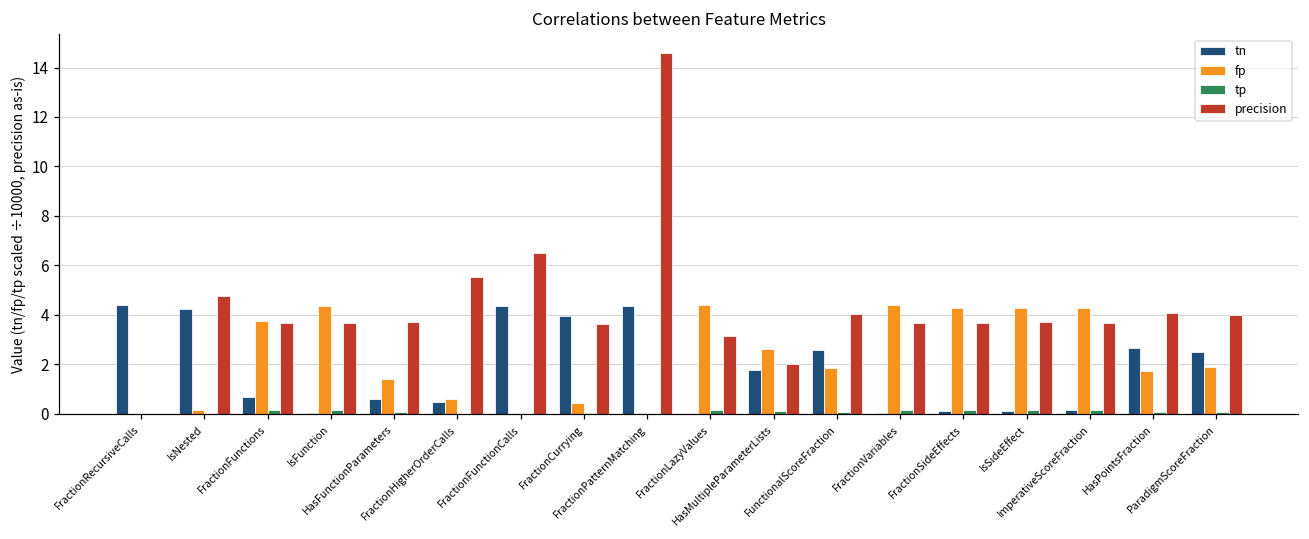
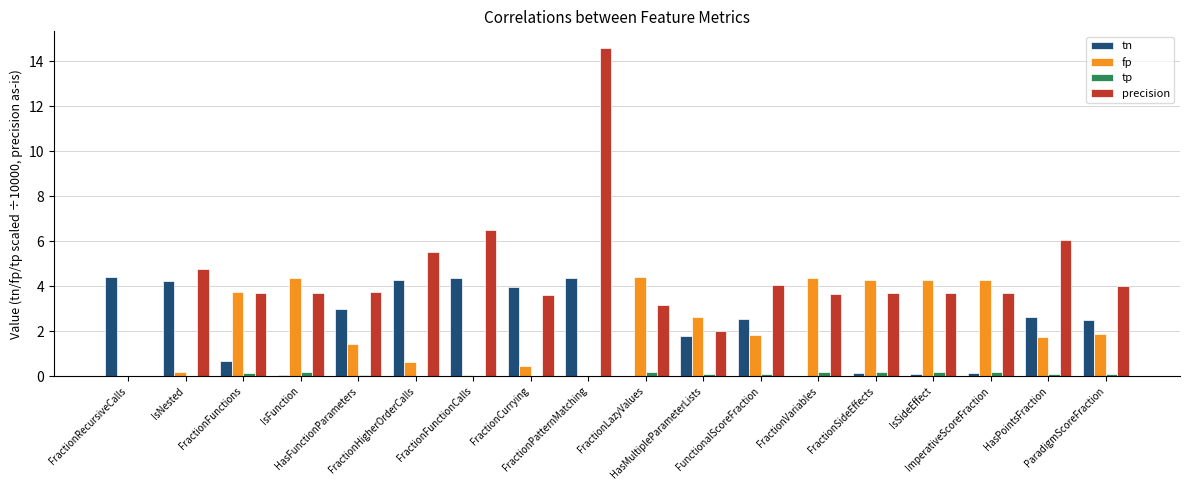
tn, HasFunctionParameters: 0.6 -> 3.0
tn, FractionHigherOrderCalls: 0.5 -> 4.3
precision, HasPointsFraction: 4.1 -> 6.1
